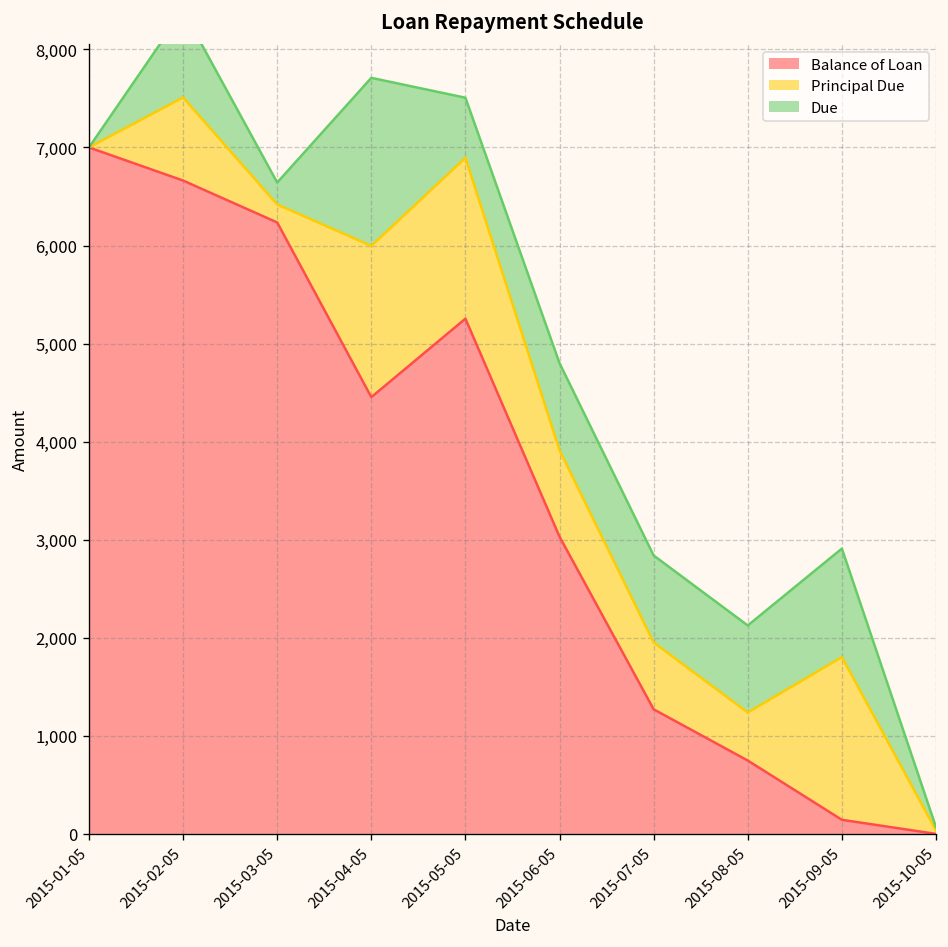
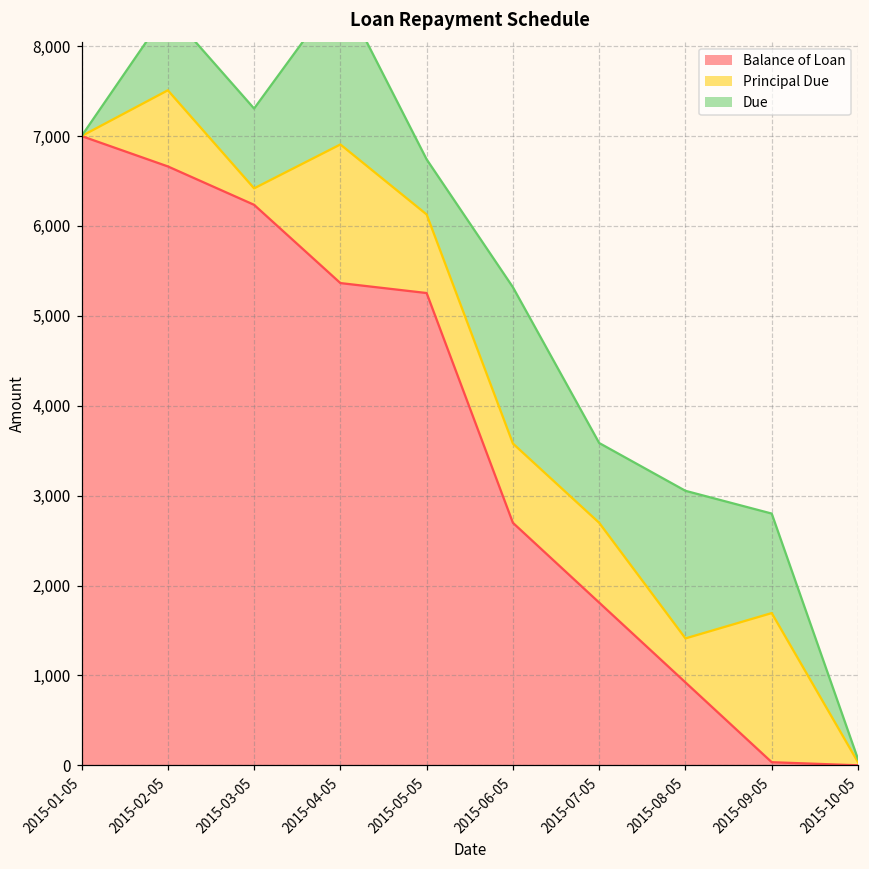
Due, 2015-03-05: 200 -> 900
Balance of Loan, 2015-04-05: 4,500 -> 5,400
Principal Due, 2015-05-05: 1,600 -> 900
Balance of Loan, 2015-06-05: 3,000 -> 2,700
Due, 2015-06-05: 900 -> 1,700
Balance of Loan, 2015-07-05: 1,300 -> 1,800
Principal Due, 2015-07-05: 700 -> 900
Balance of Loan, 2015-08-05: 700 -> 900
Due, 2015-08-05: 900 -> 1,600
Balance of Loan, 2015-09-05: 100 -> 0
